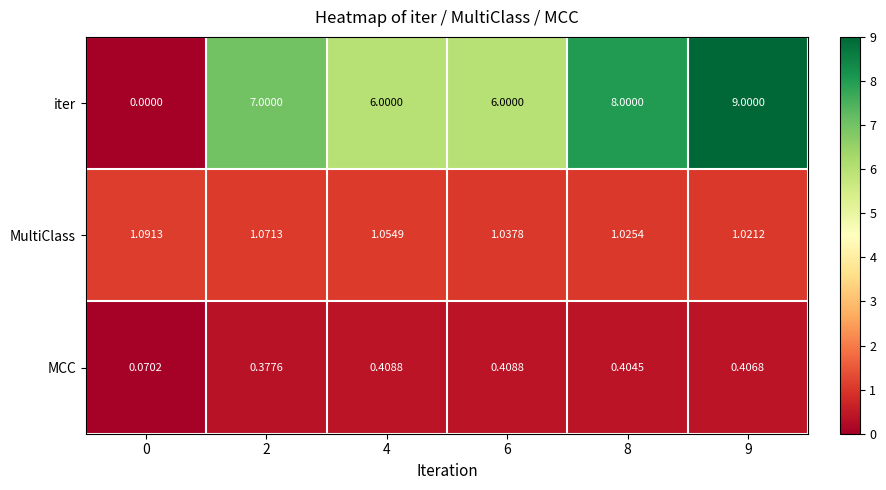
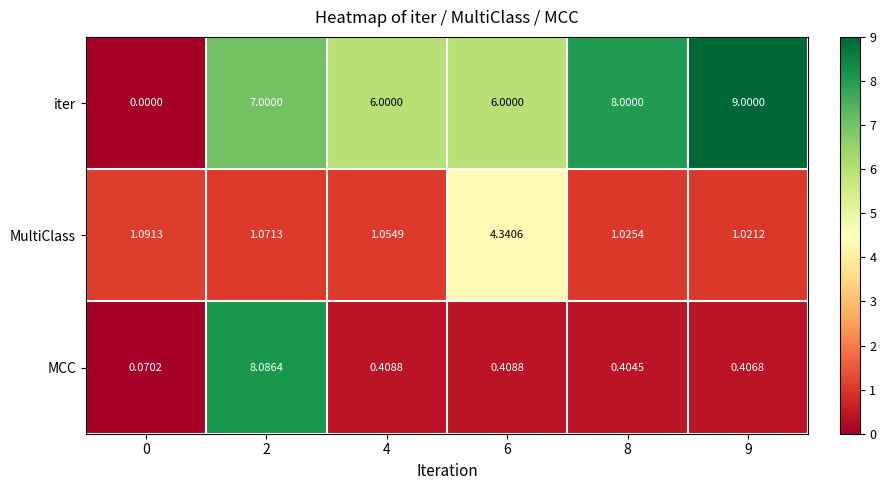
MultiClass, 6: 1.0378 -> 4.3406
MCC, 2: 0.3776 -> 8.0864
